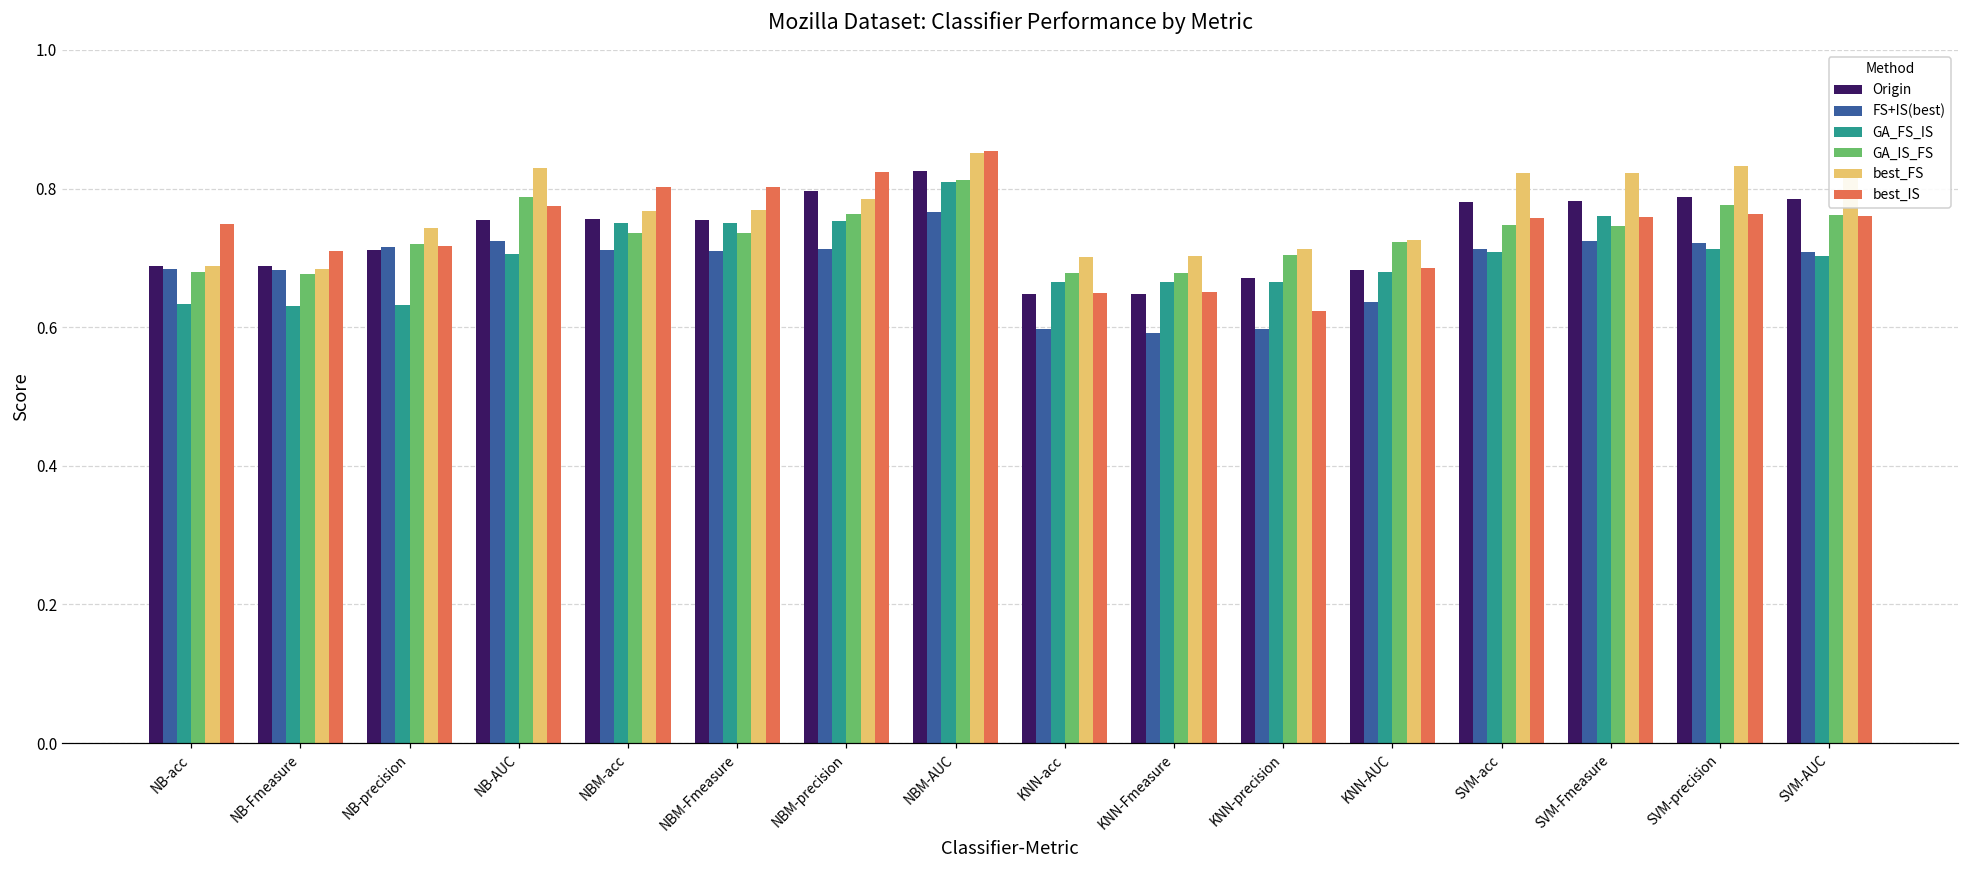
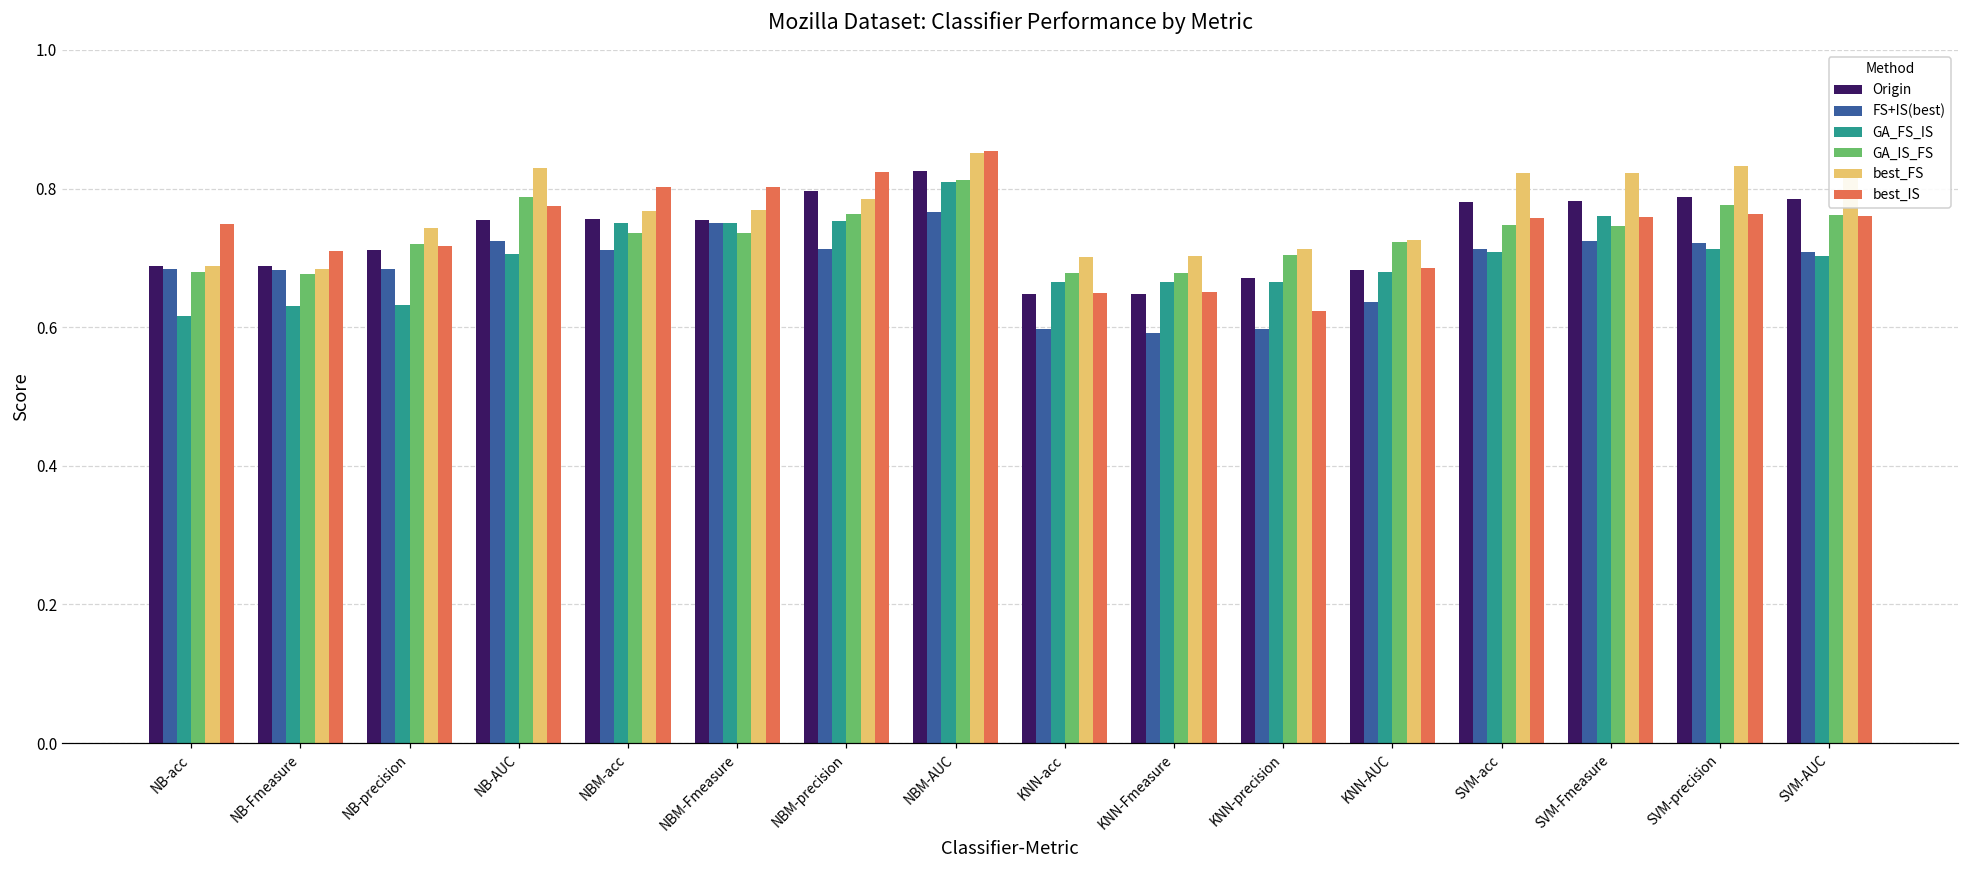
GA_FS_IS, NB-acc: 0.63 -> 0.62
FS+IS(best), NB-precision: 0.72 -> 0.68
FS+IS(best), NBM-Fmeasure: 0.71 -> 0.75
